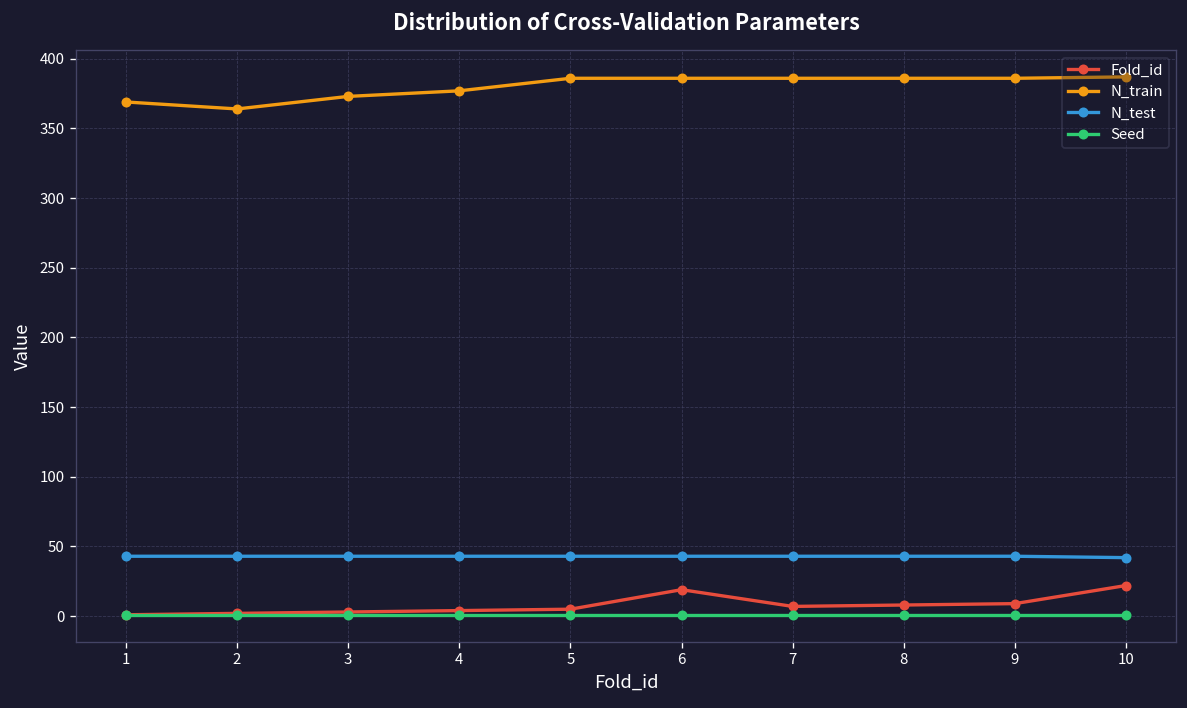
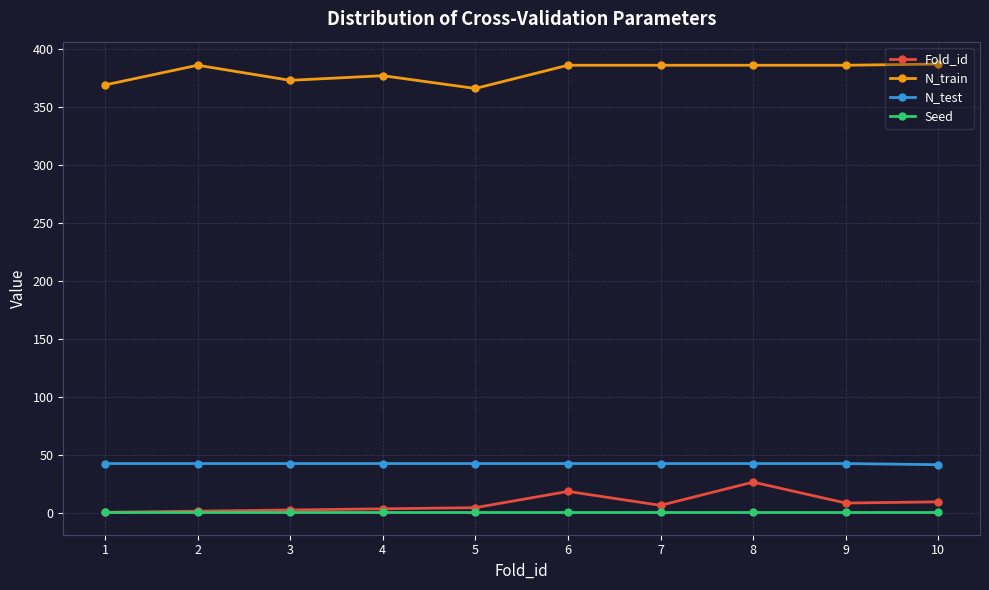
N_train, 2: 364 -> 386
N_train, 5: 386 -> 366
Fold_id, 8: 8 -> 27
Fold_id, 10: 22 -> 10
